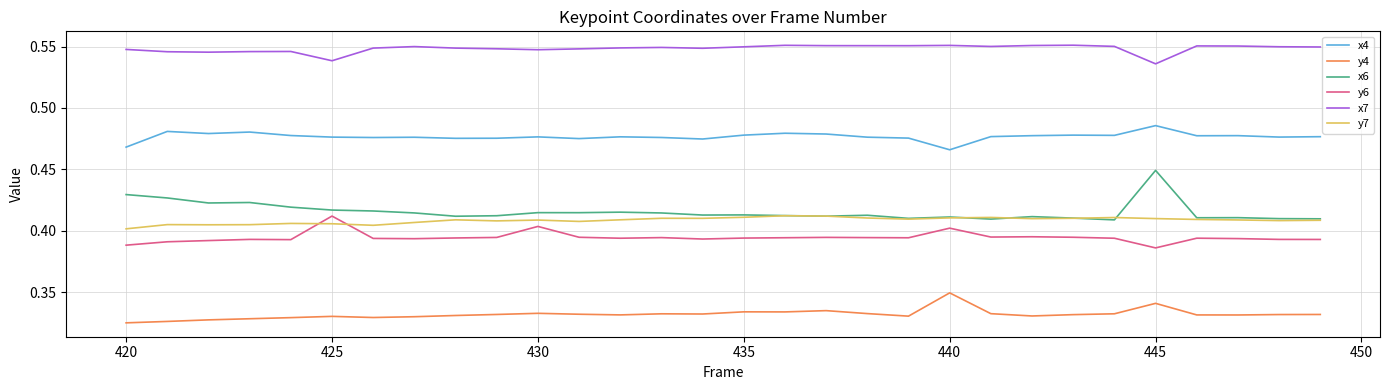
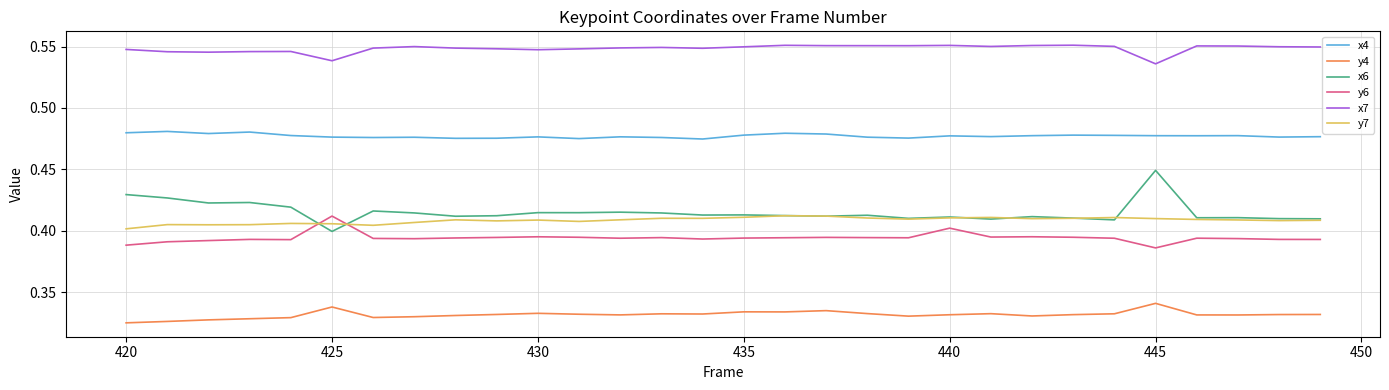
x4, 420: 0.468 -> 0.480
y4, 425: 0.330 -> 0.338
x6, 425: 0.417 -> 0.399
y6, 430: 0.404 -> 0.395
x4, 440: 0.466 -> 0.477
y4, 440: 0.349 -> 0.332
x4, 445: 0.486 -> 0.477
